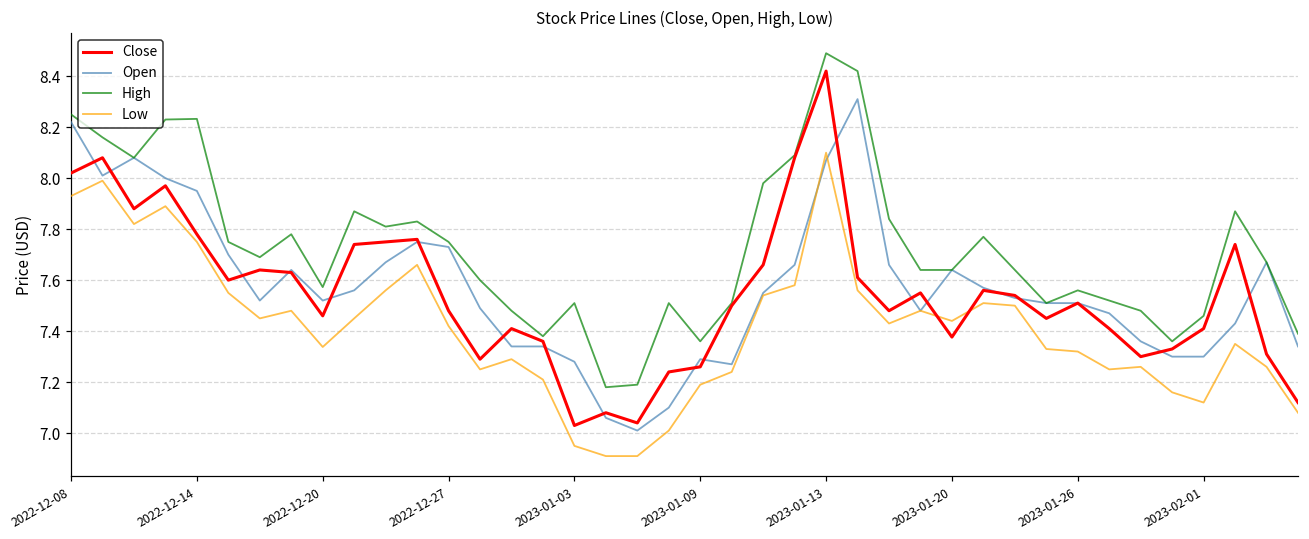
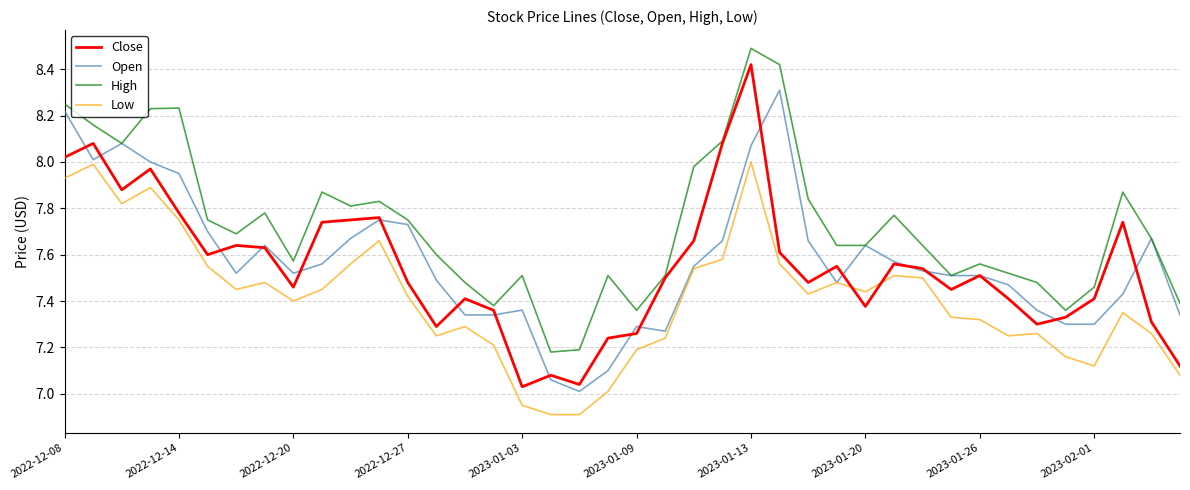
Low, 2022-12-20: 7.34 -> 7.40
Open, 2023-01-03: 7.28 -> 7.36
Low, 2023-01-13: 8.1 -> 8.0
